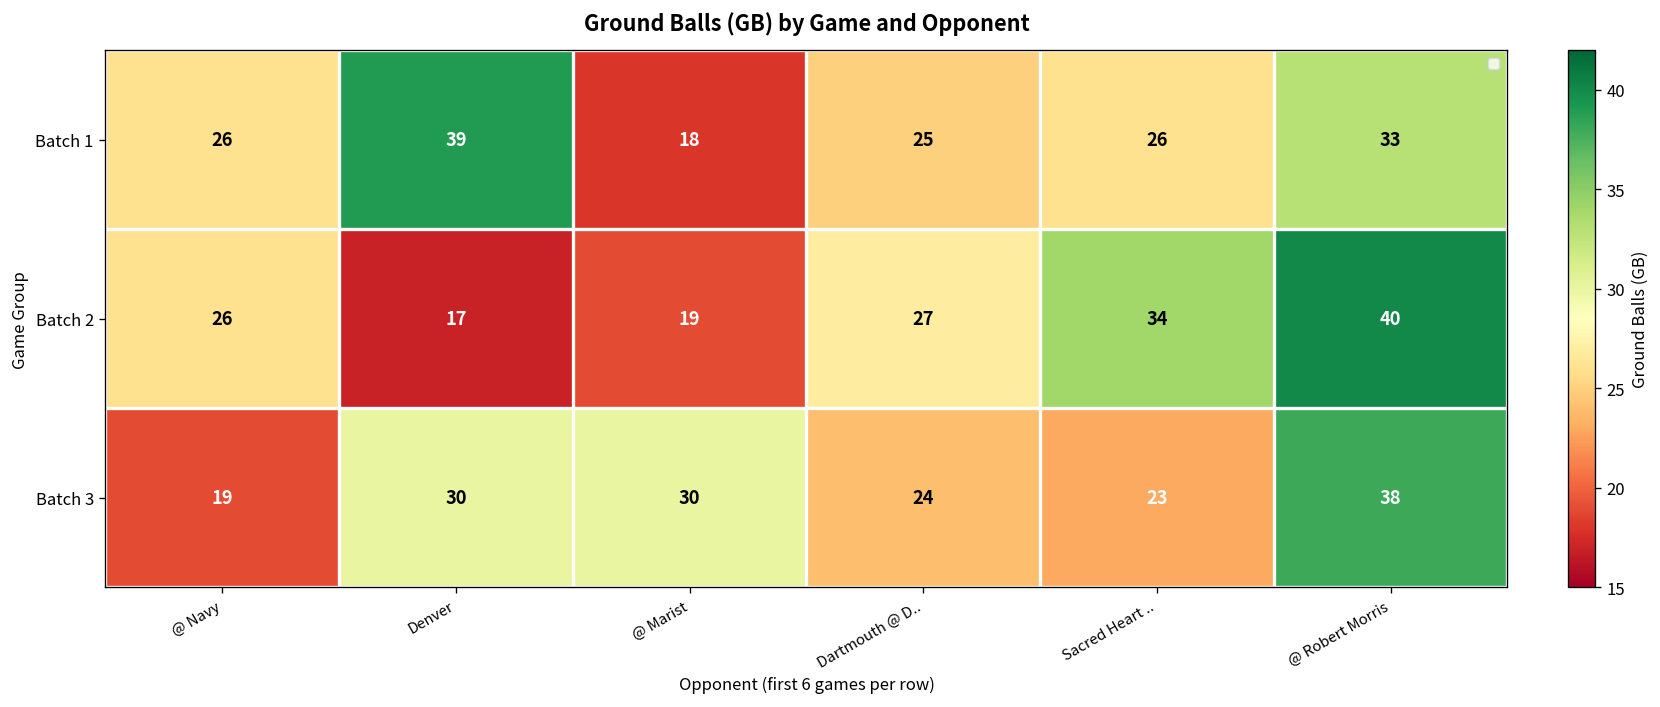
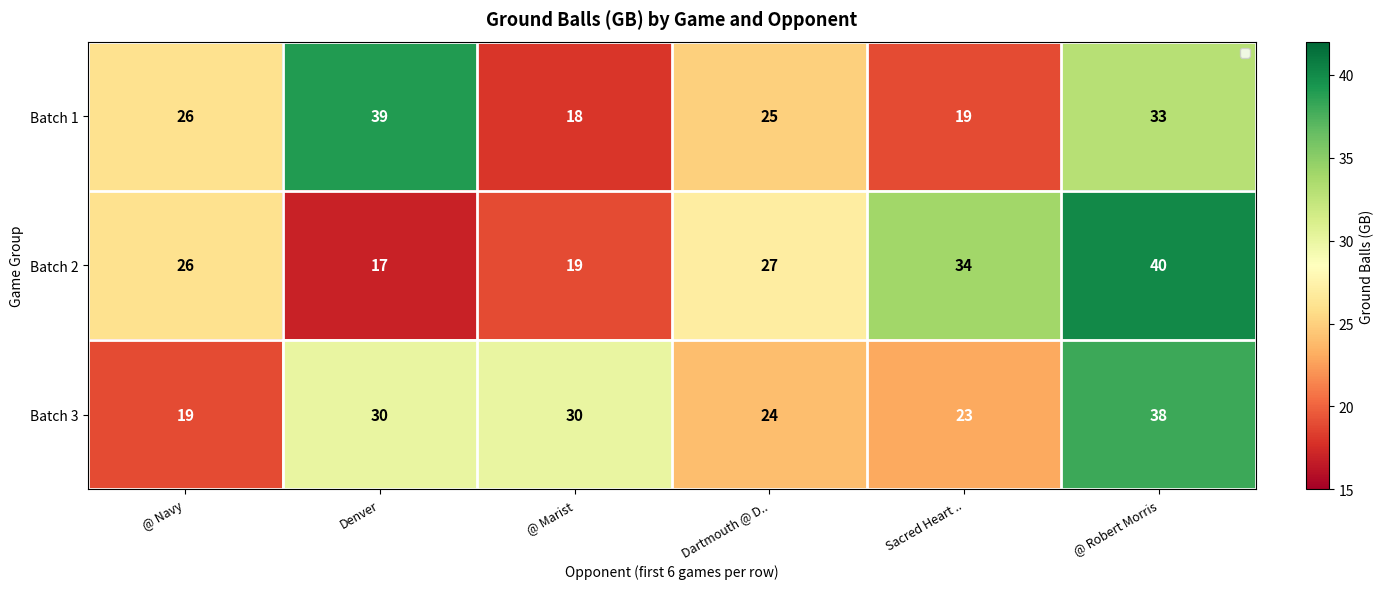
Batch 1, Sacred Heart ..: 26 -> 19
